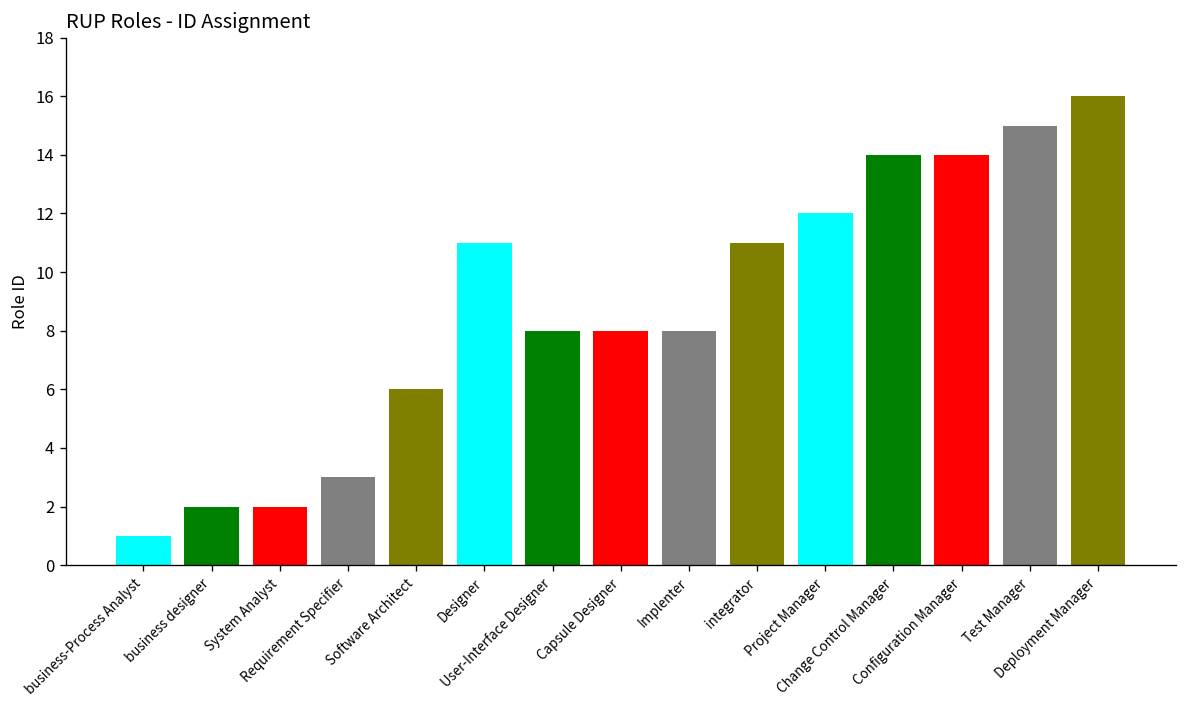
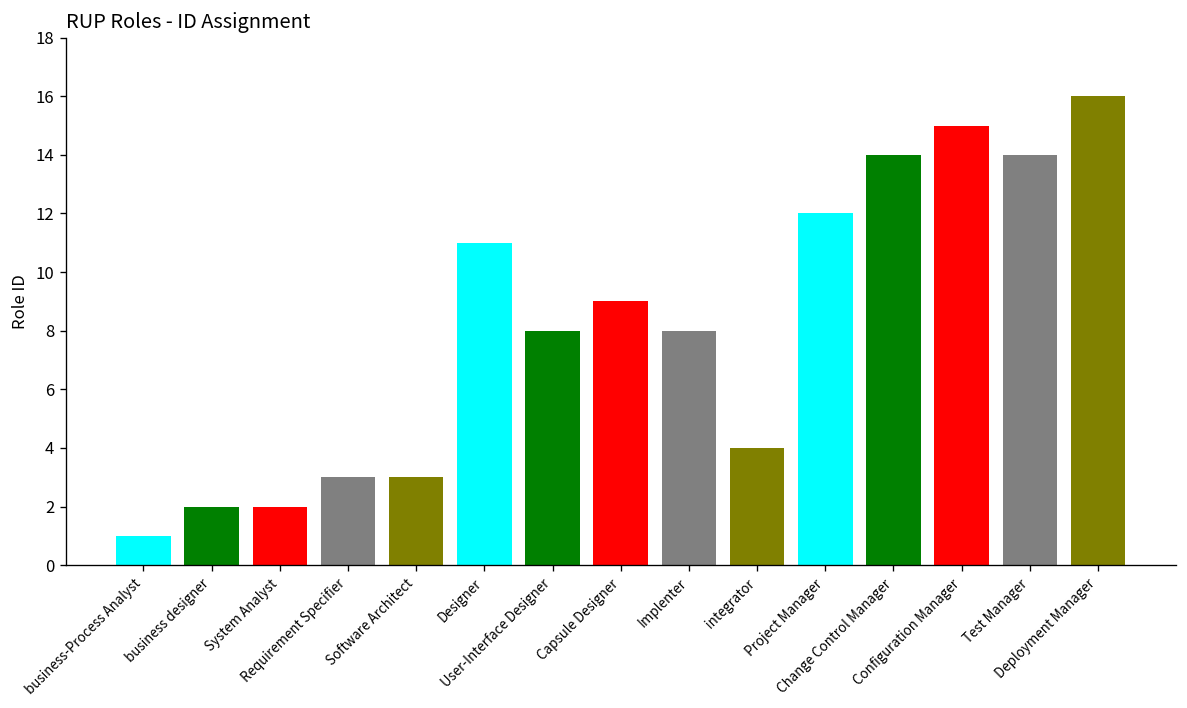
Software Architect: 6 -> 3
Capsule Designer: 8 -> 9
integrator: 11 -> 4
Configuration Manager: 14 -> 15
Test Manager: 15 -> 14
